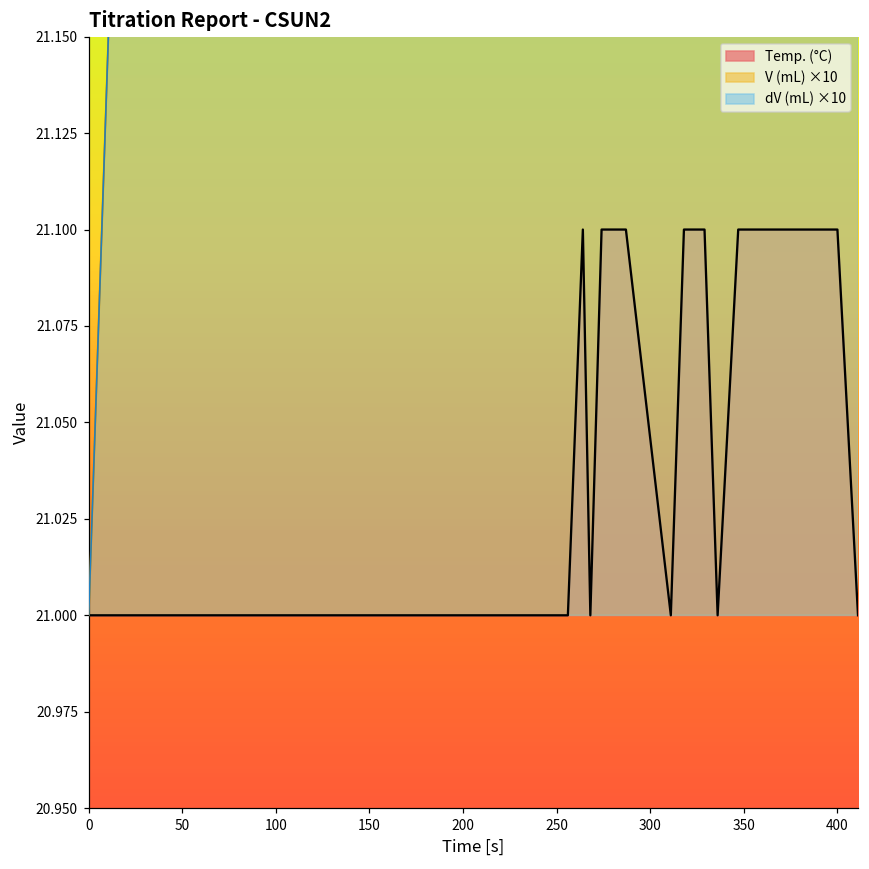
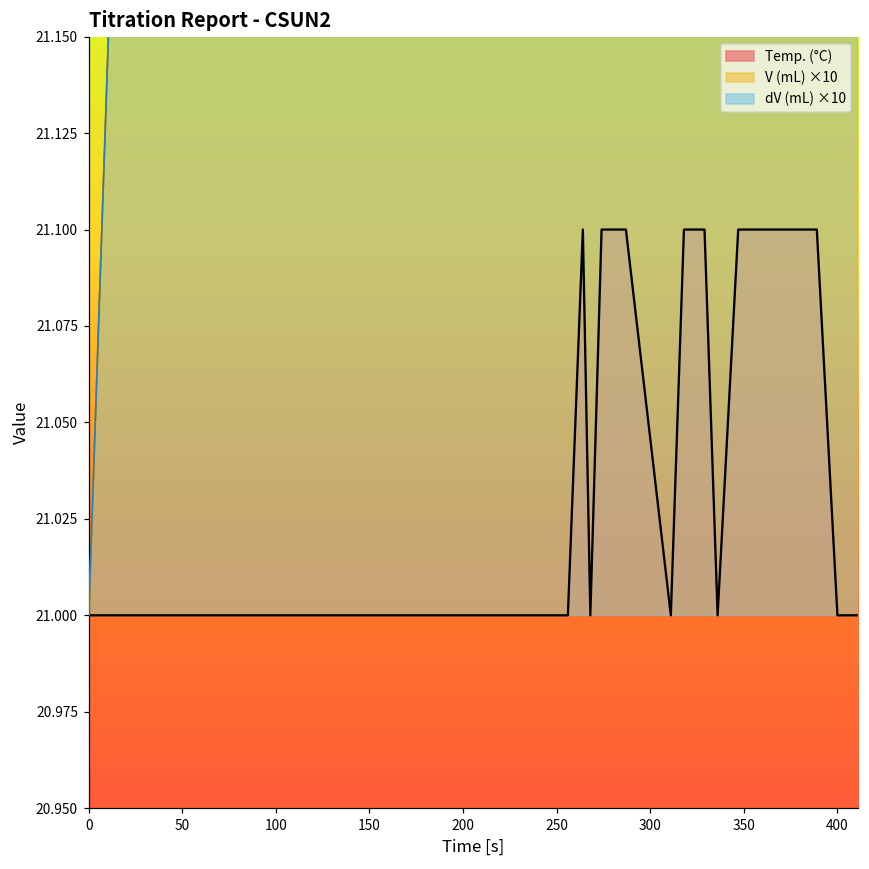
Temp. (°C), 400: 21.1 -> 21.0
